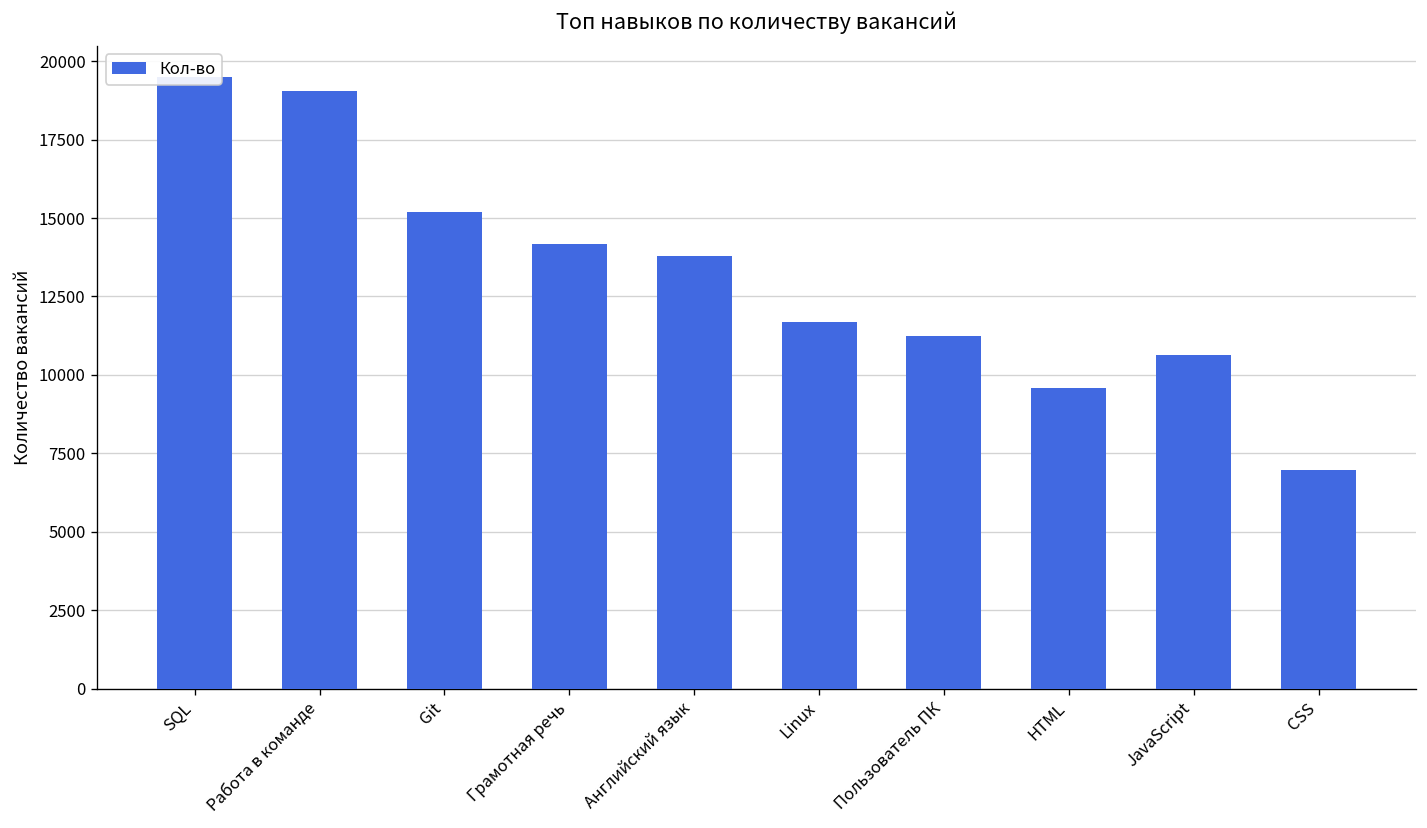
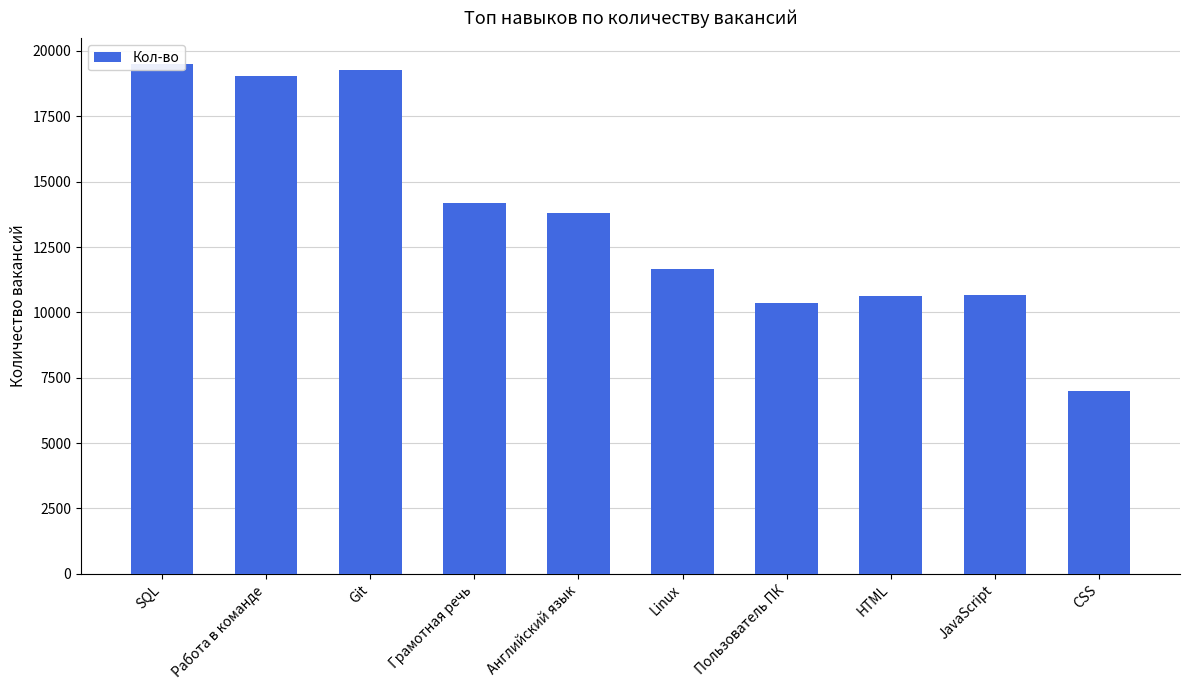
Git: 15200 -> 19300
Пользователь ПК: 11200 -> 10400
HTML: 9600 -> 10600
